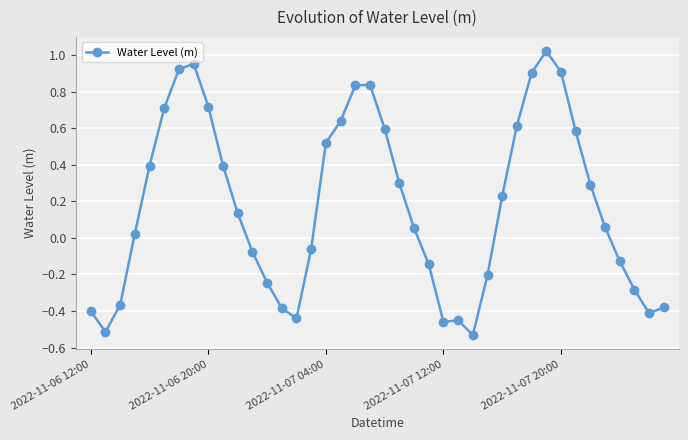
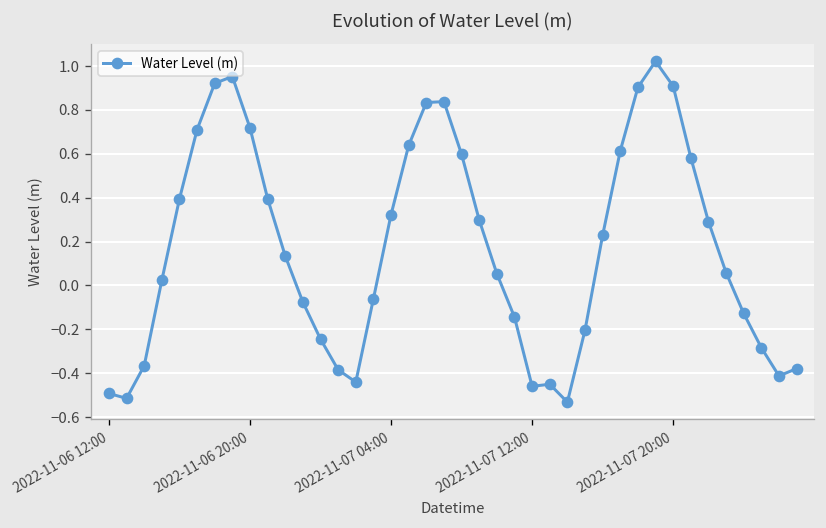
2022-11-06 12:00: -0.40 -> -0.49
2022-11-07 04:00: 0.52 -> 0.32
